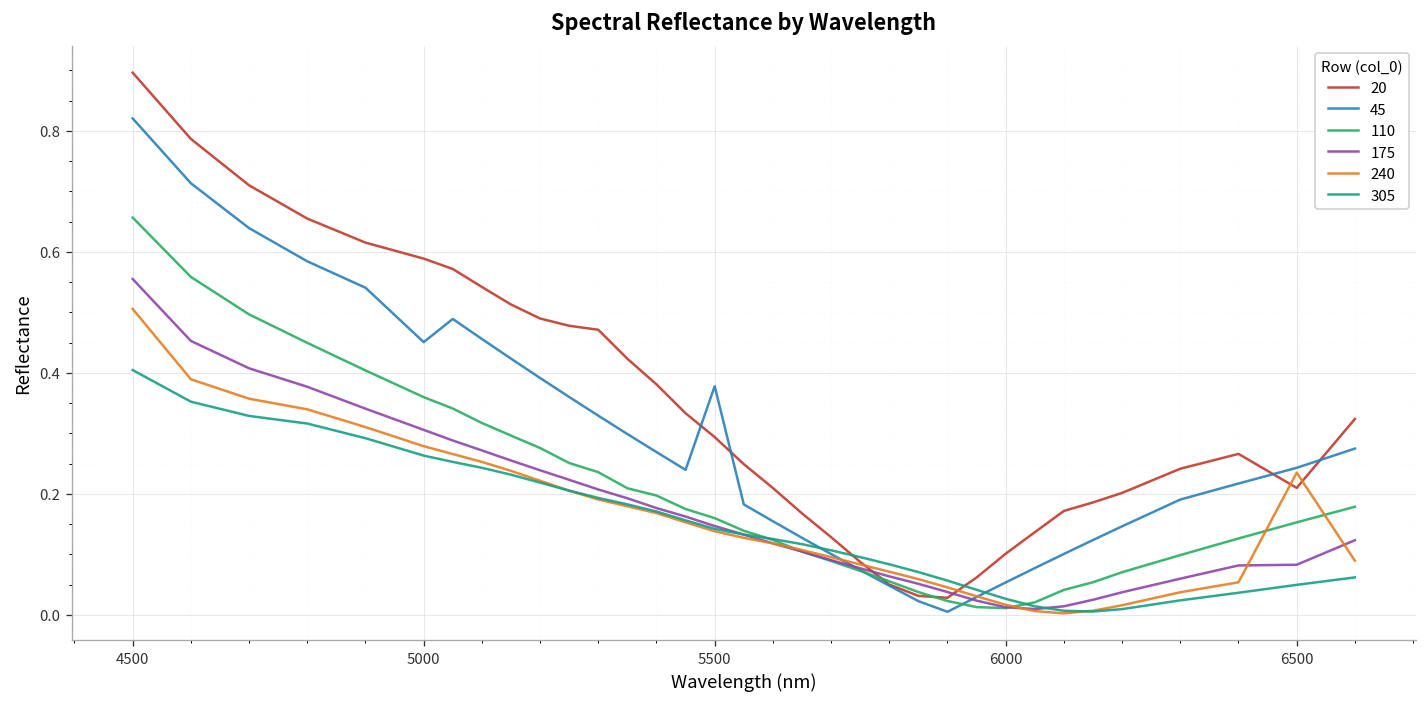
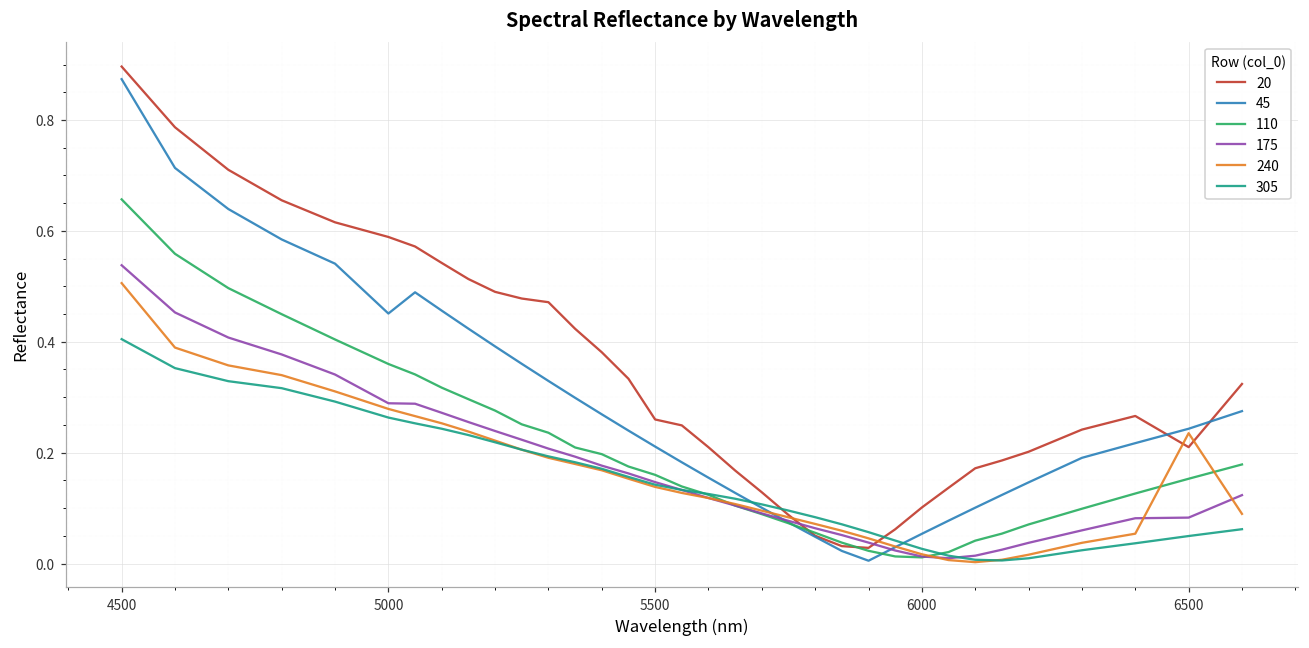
45, 4500: 0.82 -> 0.87
175, 4500: 0.56 -> 0.54
175, 5000: 0.31 -> 0.29
20, 5500: 0.29 -> 0.26
45, 5500: 0.38 -> 0.21
